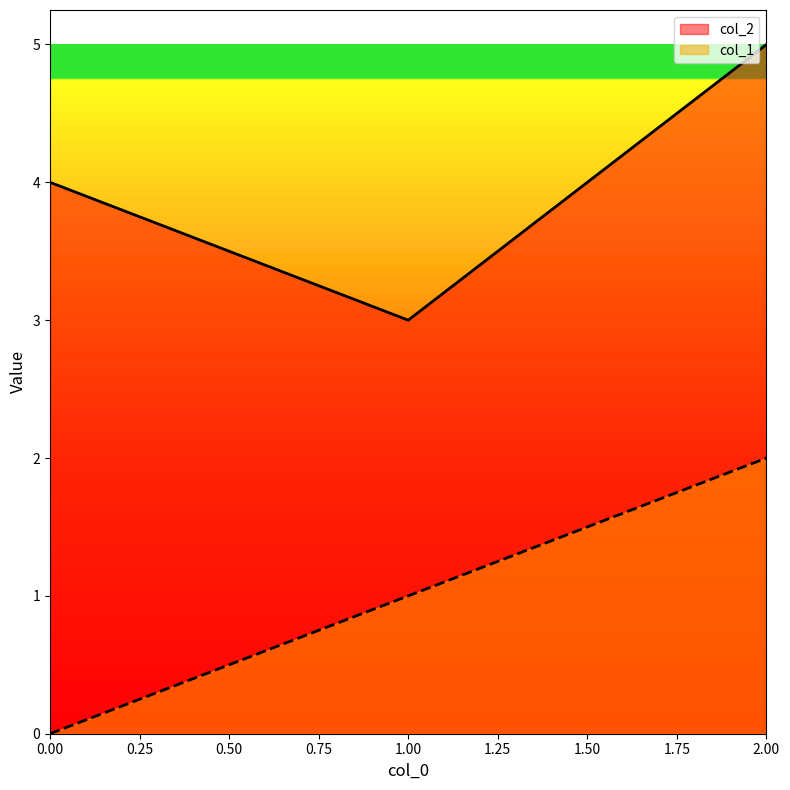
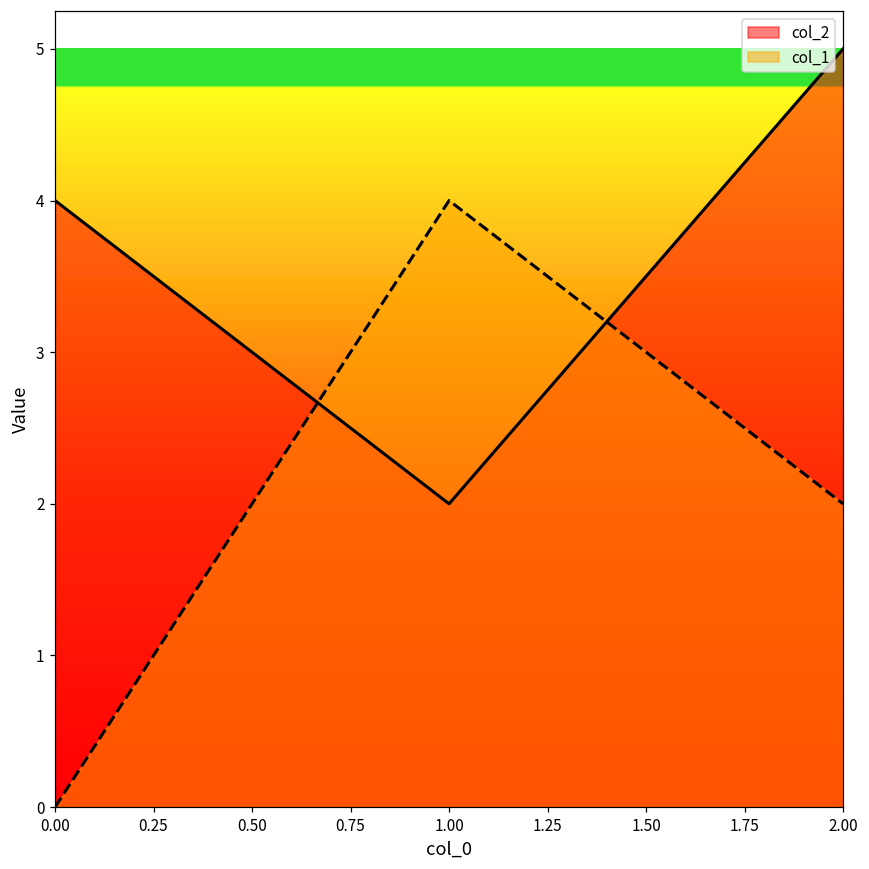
col_2, 1.00: 3 -> 2
col_1, 1.00: 1 -> 4
